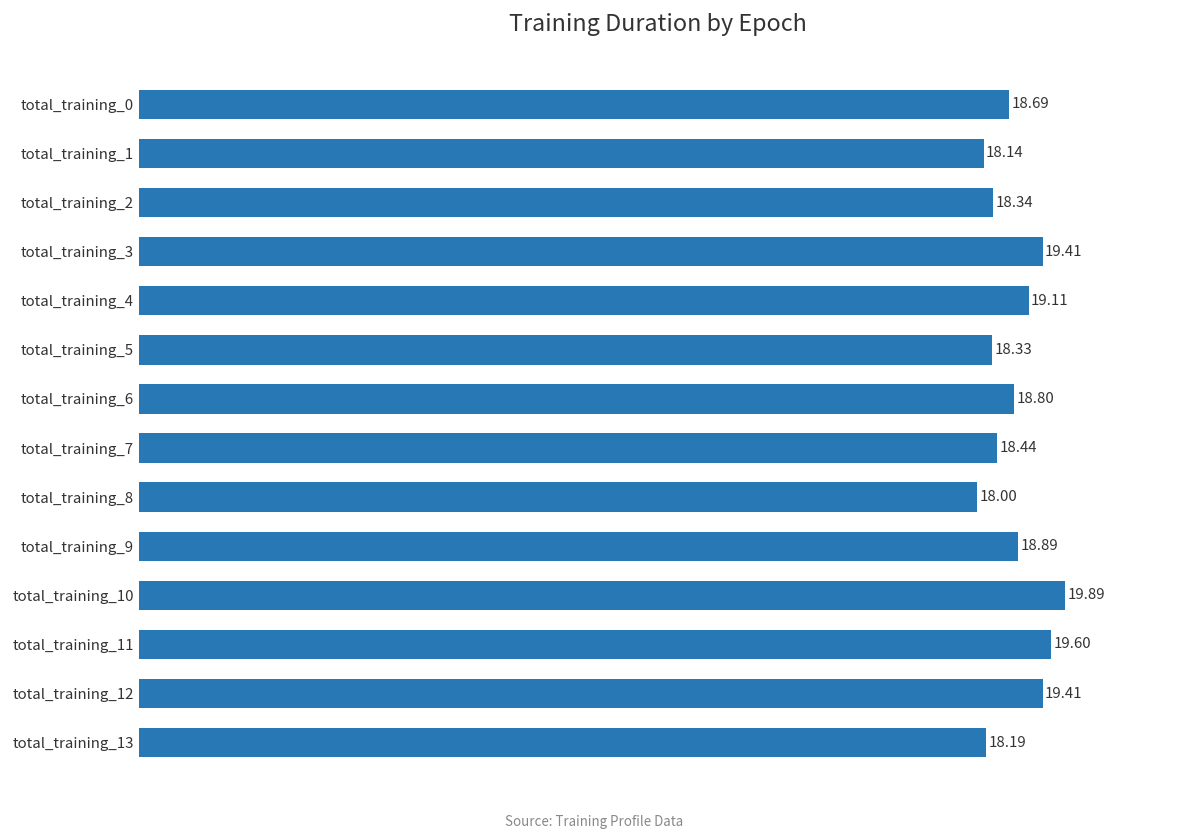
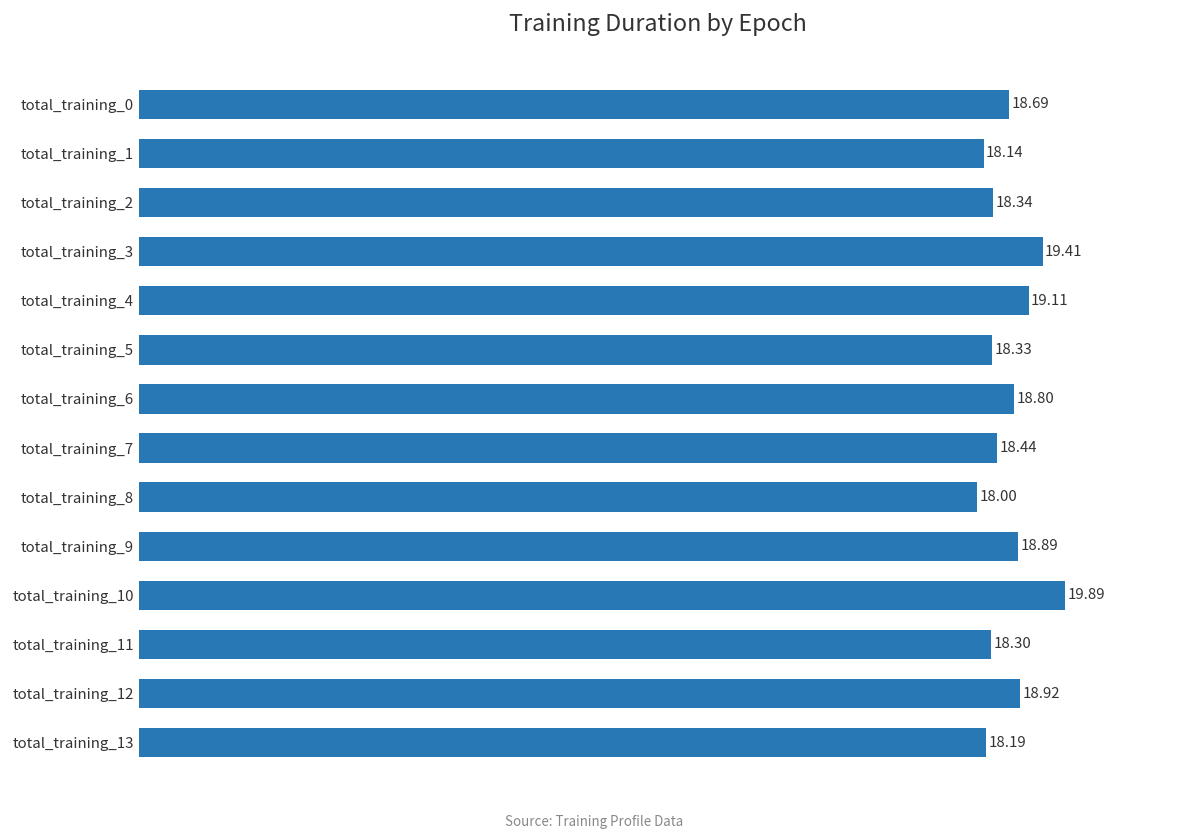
total_training_11: 19.60 -> 18.30
total_training_12: 19.41 -> 18.92
